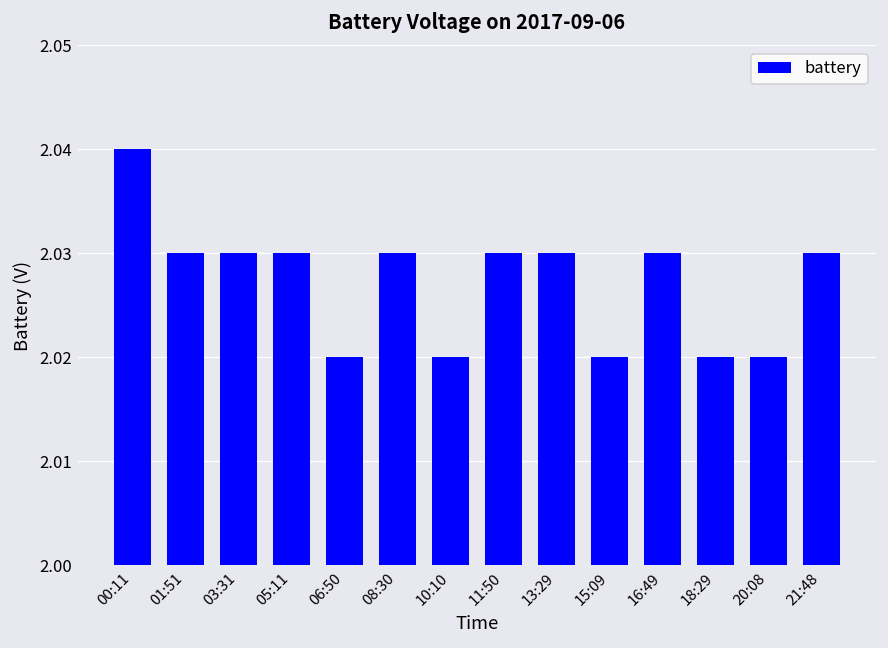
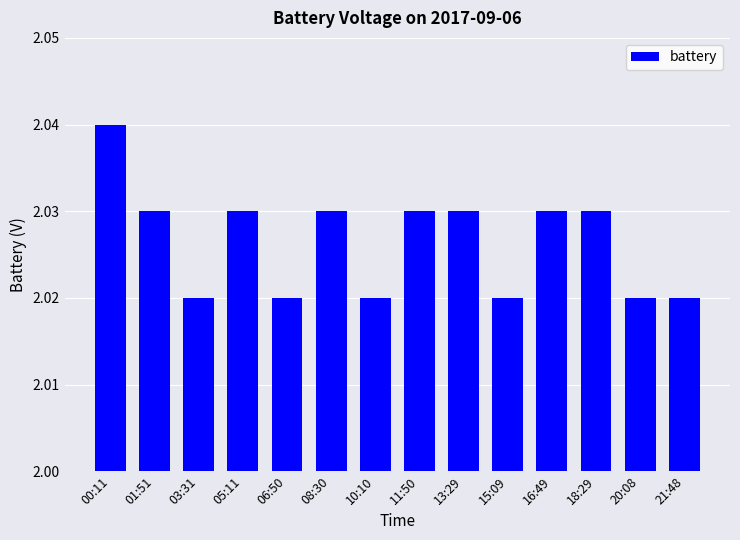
03:31: 2.03 -> 2.02
18:29: 2.02 -> 2.03
21:48: 2.03 -> 2.02
